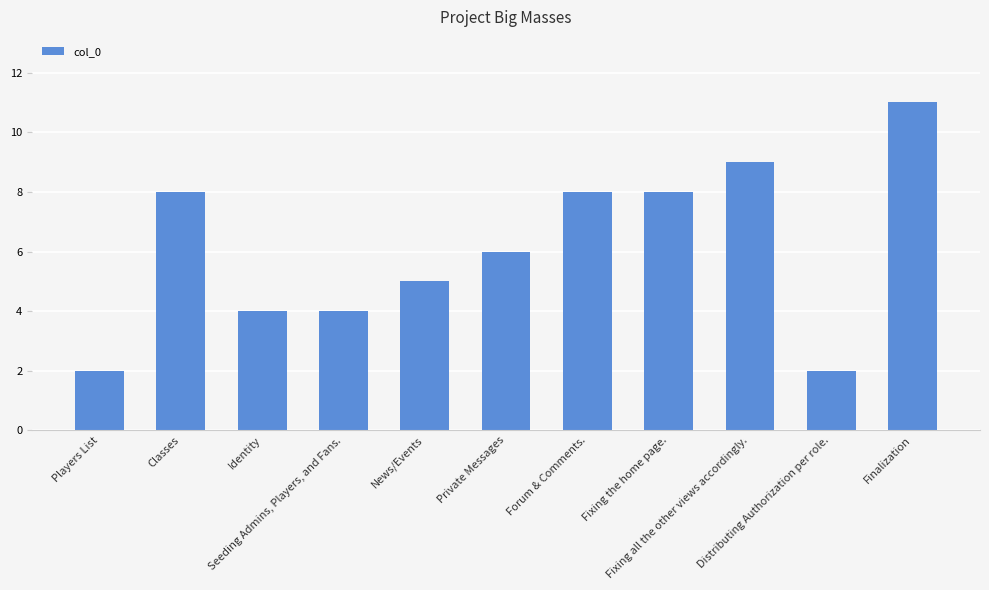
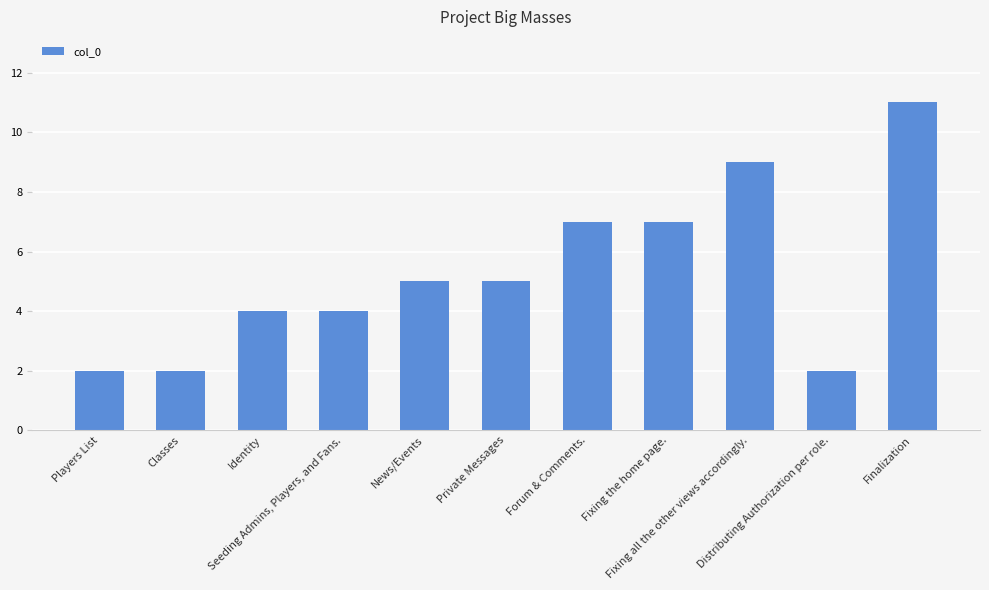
Classes: 8 -> 2
Private Messages: 6 -> 5
Forum & Comments.: 8 -> 7
Fixing the home page.: 8 -> 7
